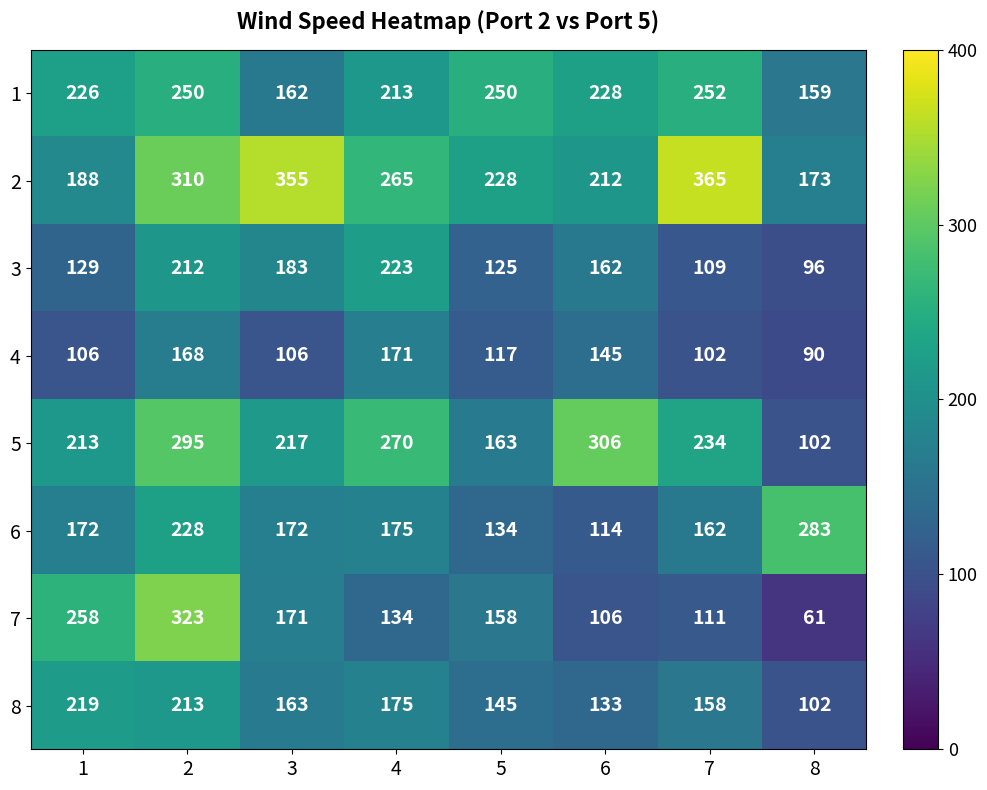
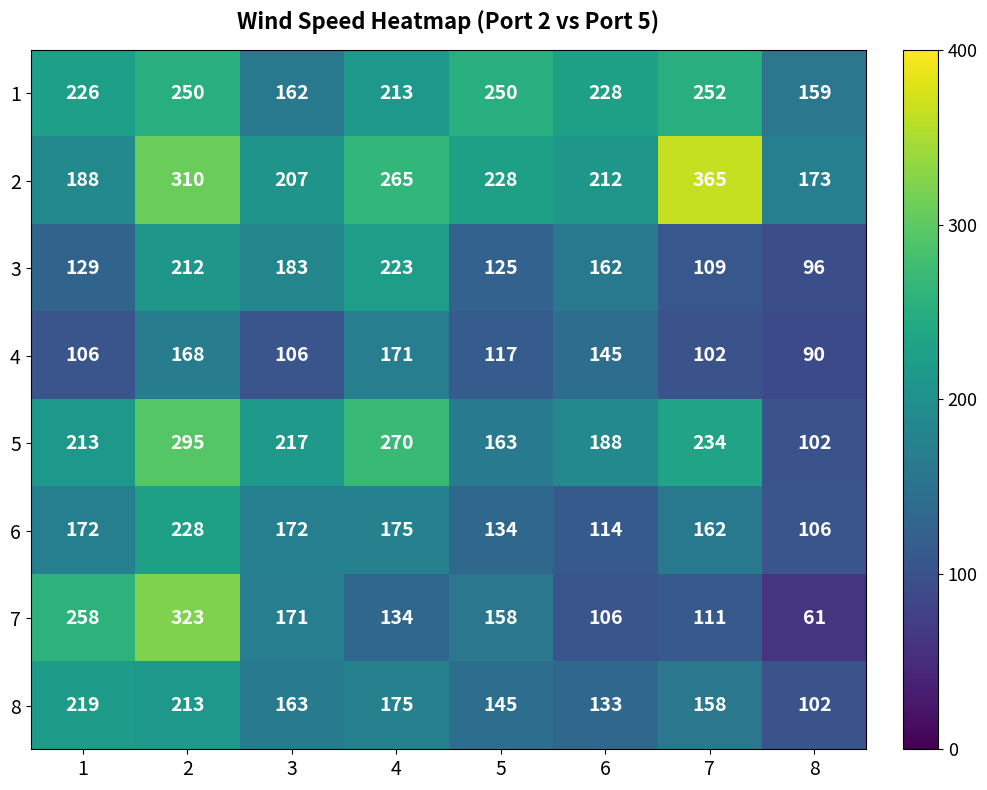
2, 3: 355 -> 207
5, 6: 306 -> 188
6, 8: 283 -> 106
